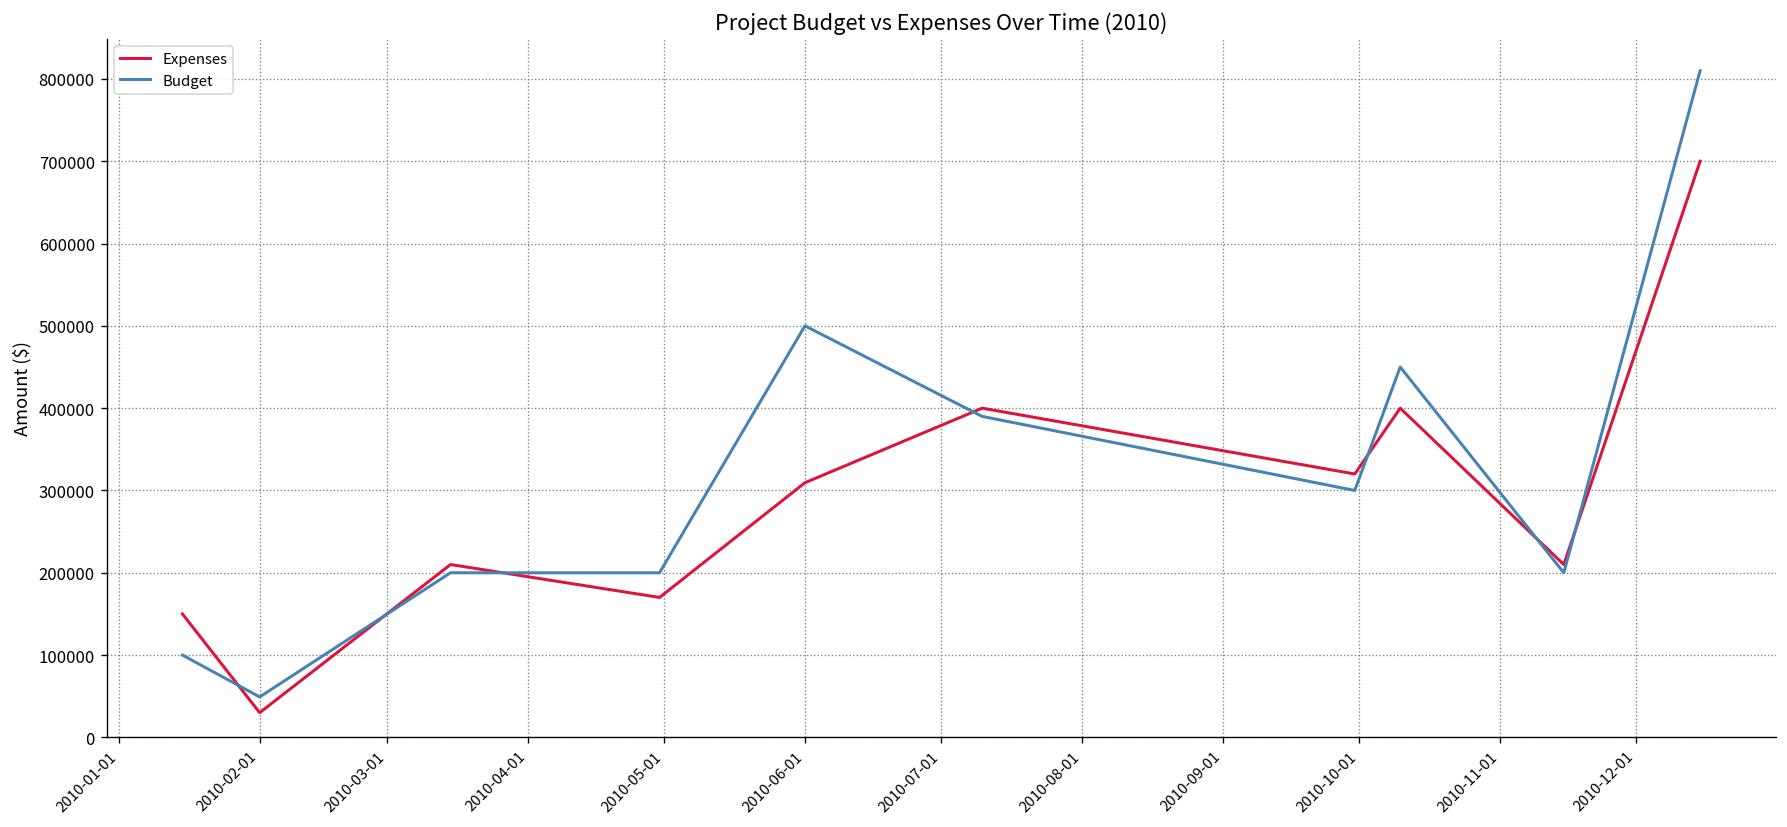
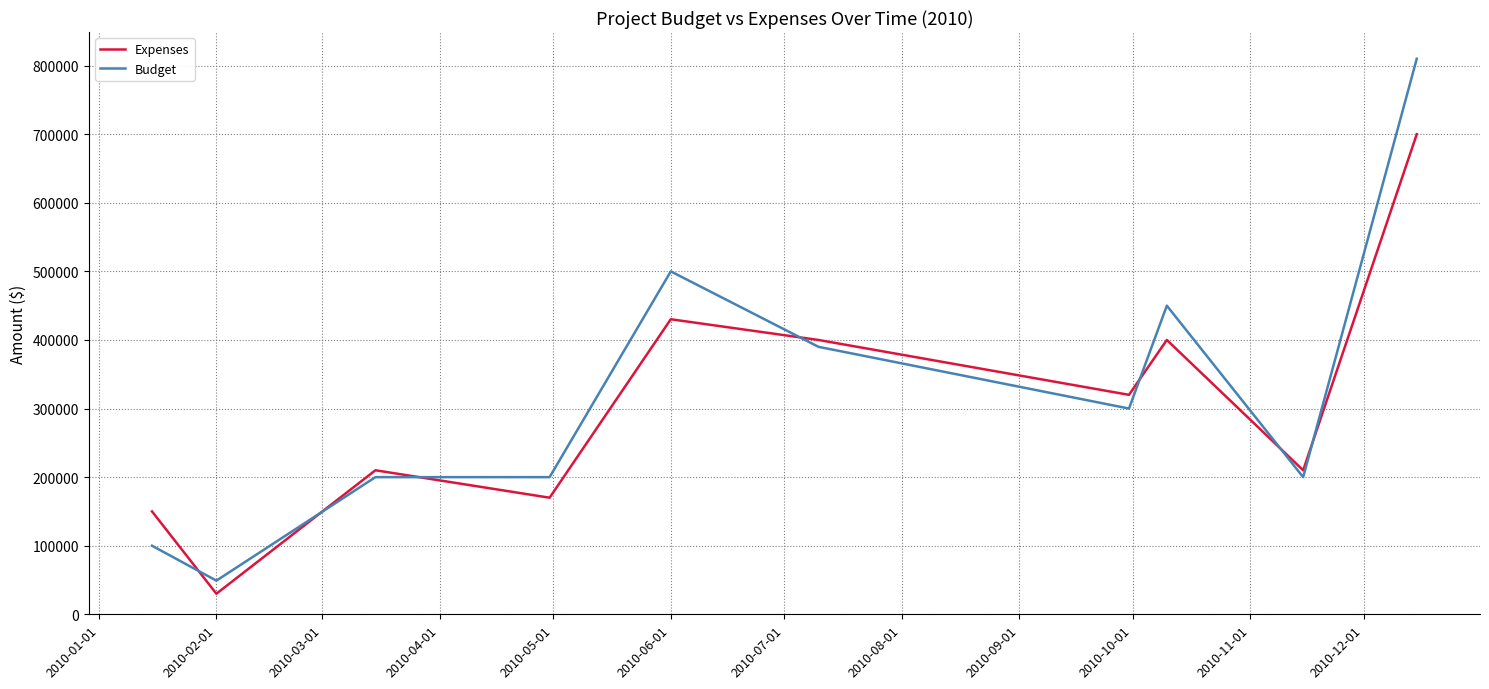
Expenses, 2010-06-01: 310000 -> 430000
